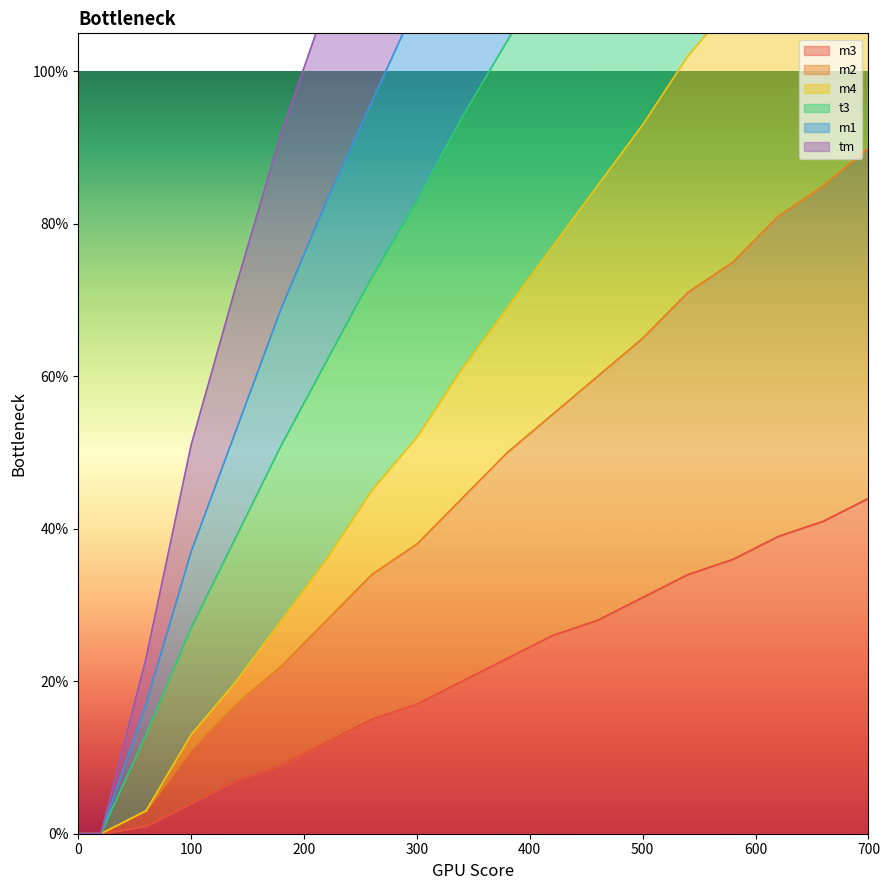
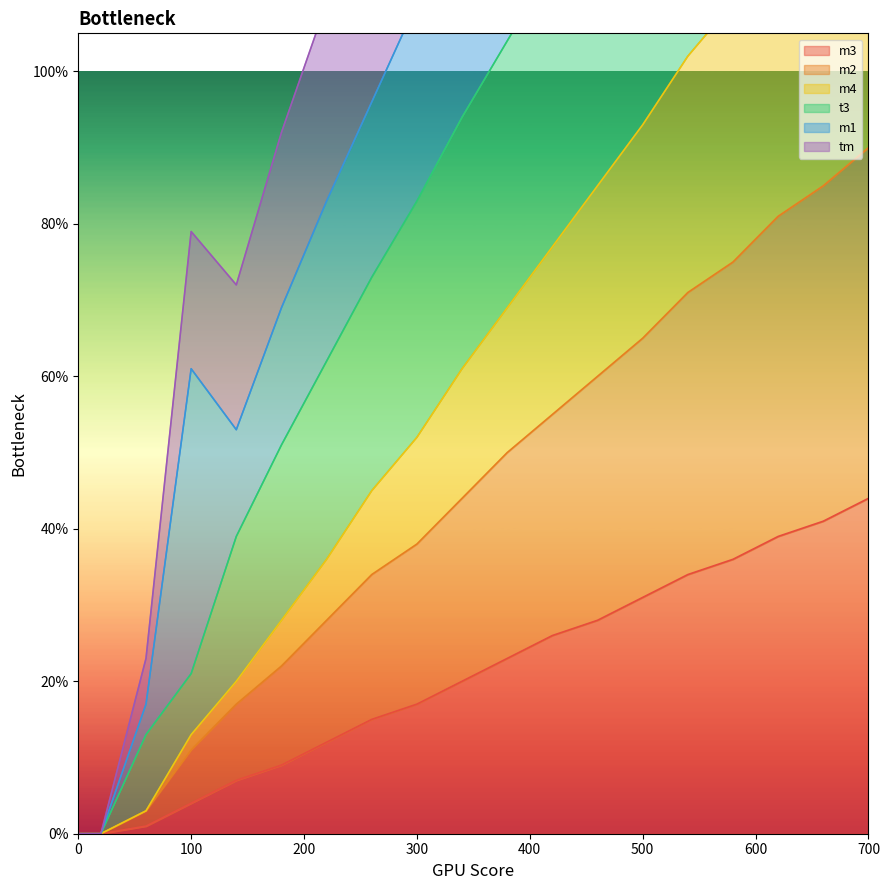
t3, 100: 14% -> 8%
m1, 100: 10% -> 40%
tm, 100: 14% -> 18%
